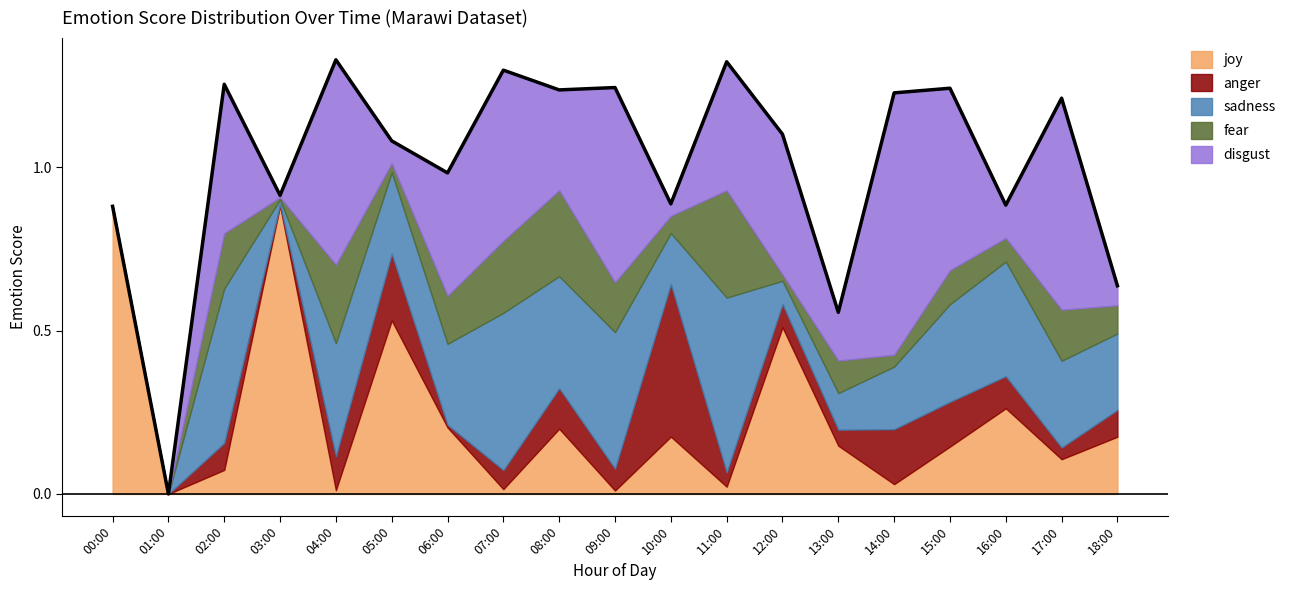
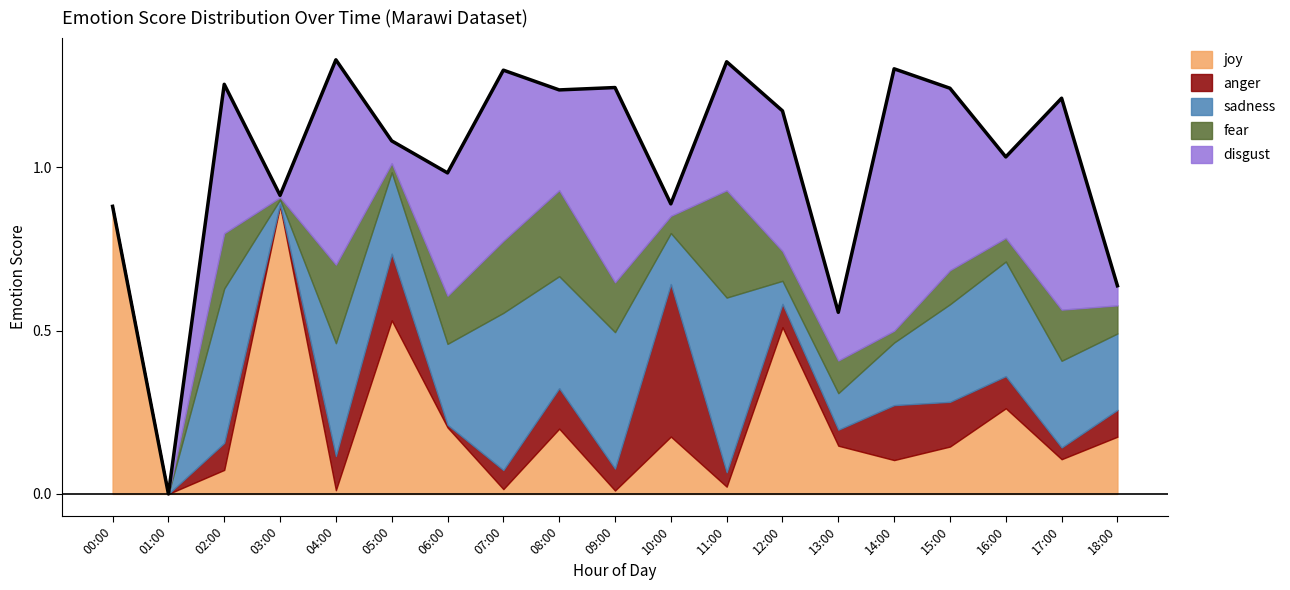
fear, 12:00: 0.02 -> 0.09
joy, 14:00: 0.03 -> 0.10
disgust, 16:00: 0.10 -> 0.25
